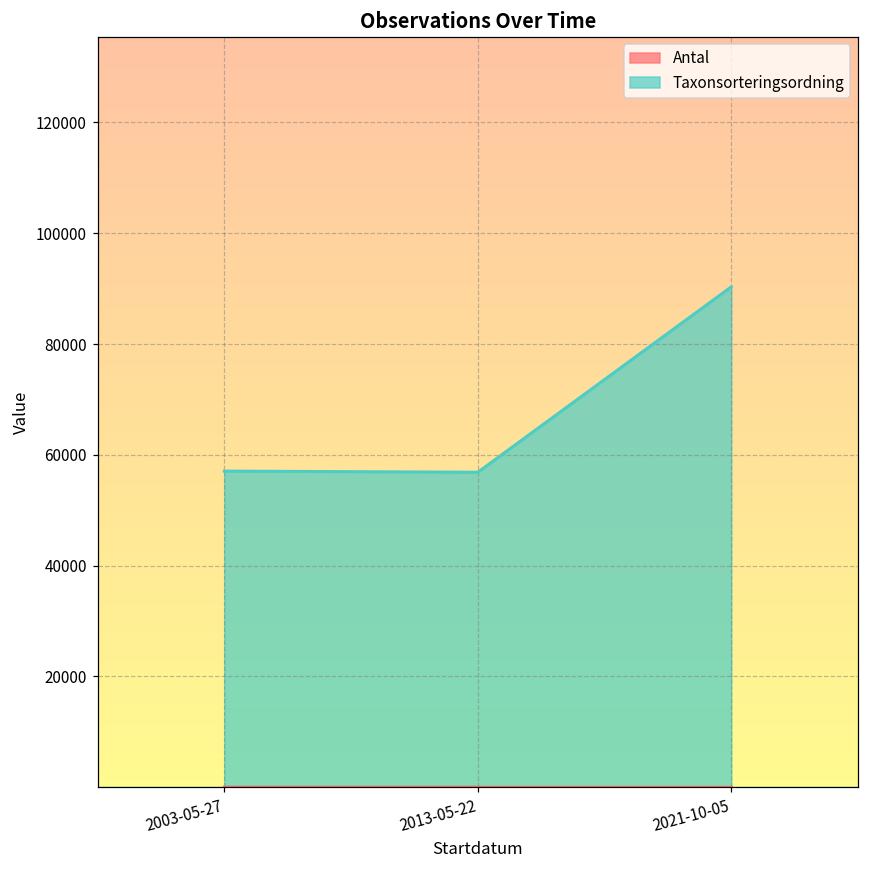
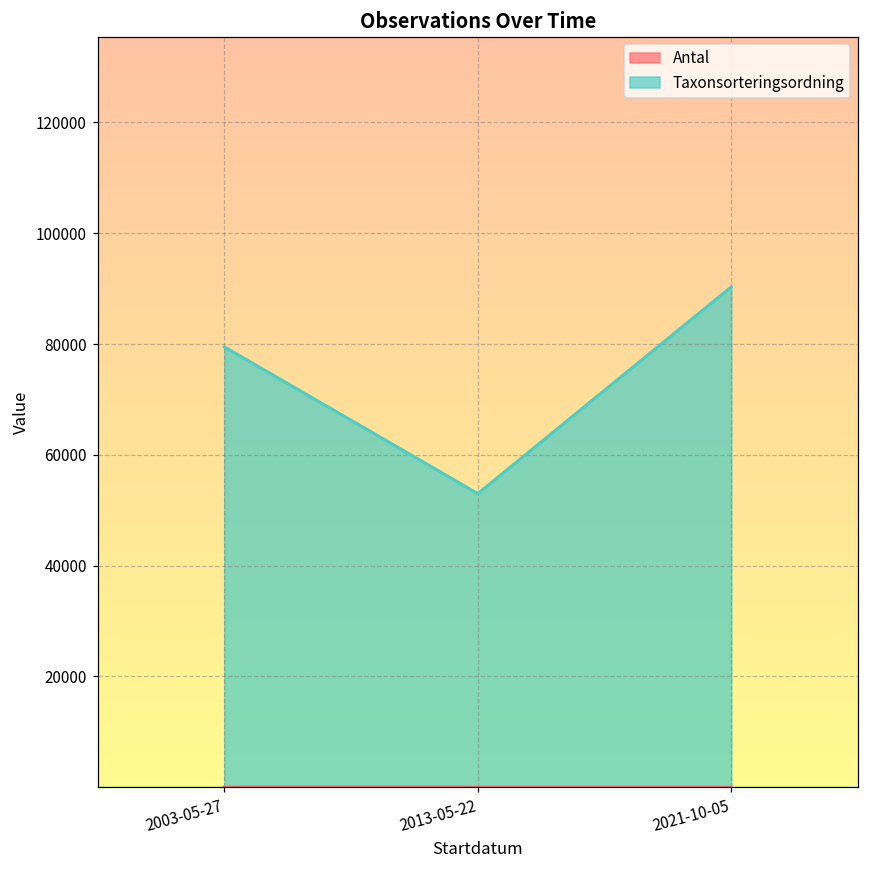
Taxonsorteringsordning, 2003-05-27: 57000 -> 79000
Taxonsorteringsordning, 2013-05-22: 57000 -> 53000
